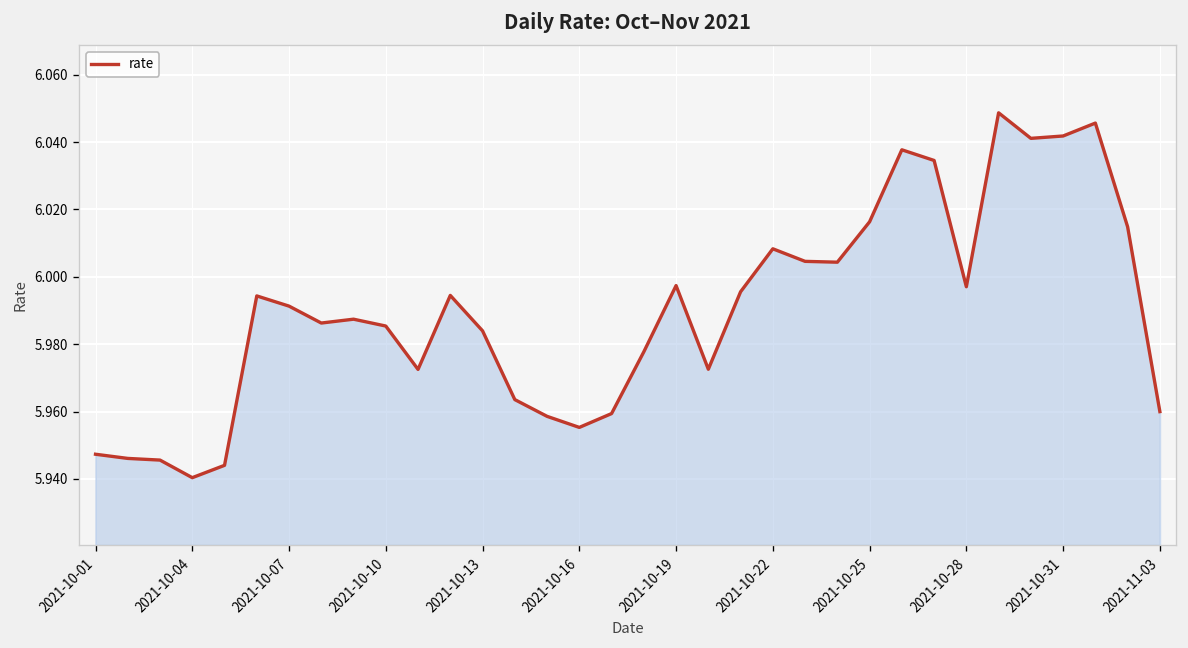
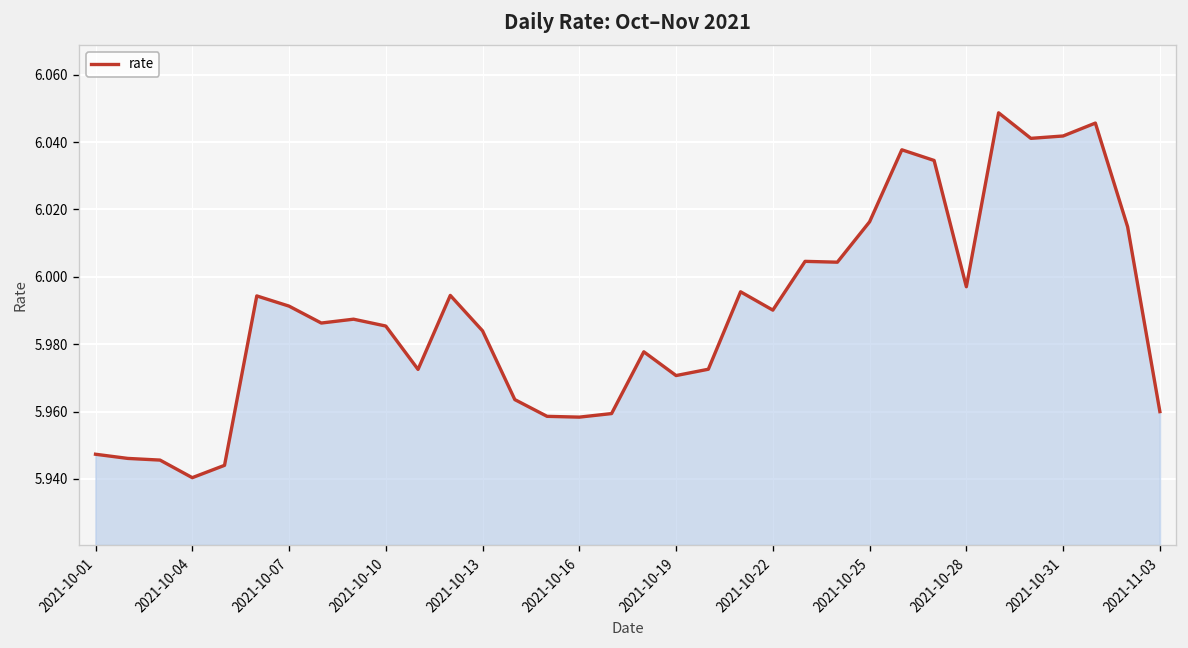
2021-10-16: 5.955 -> 5.958
2021-10-19: 5.997 -> 5.971
2021-10-22: 6.008 -> 5.990
